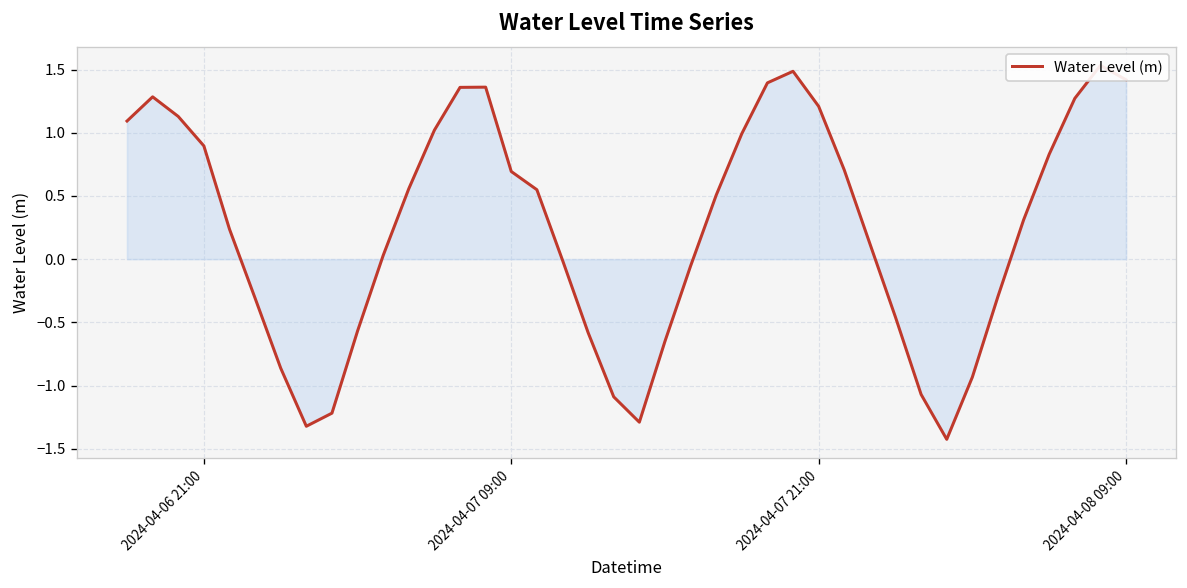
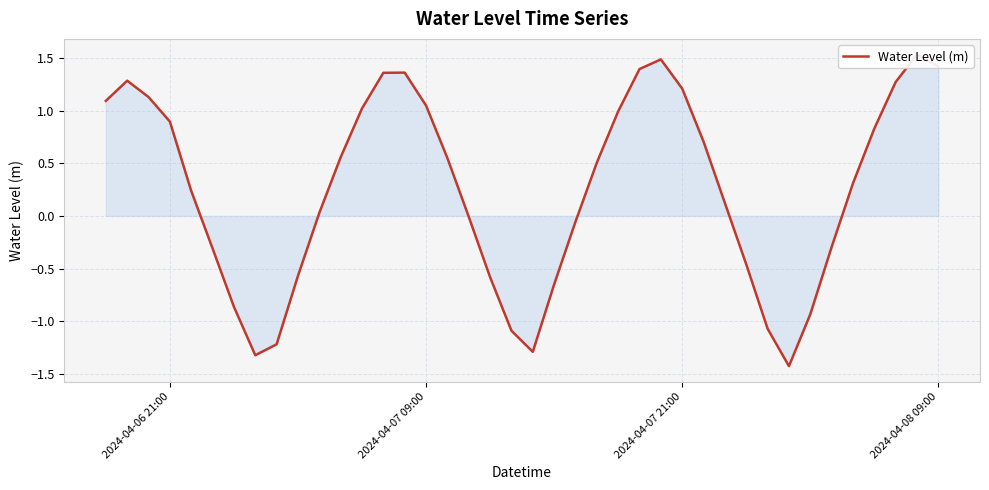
Water Level (m), 2024-04-07 09:00: 0.69 -> 1.05
